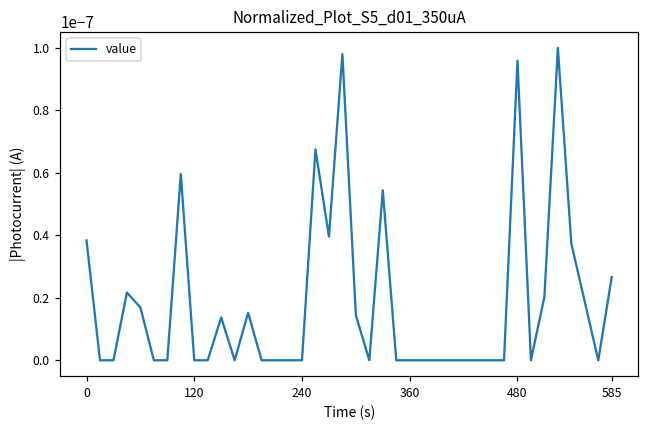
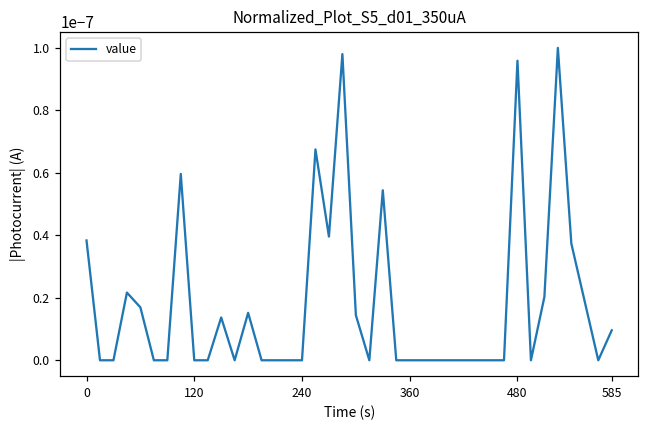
585: 0.000000027 -> 0.000000010
